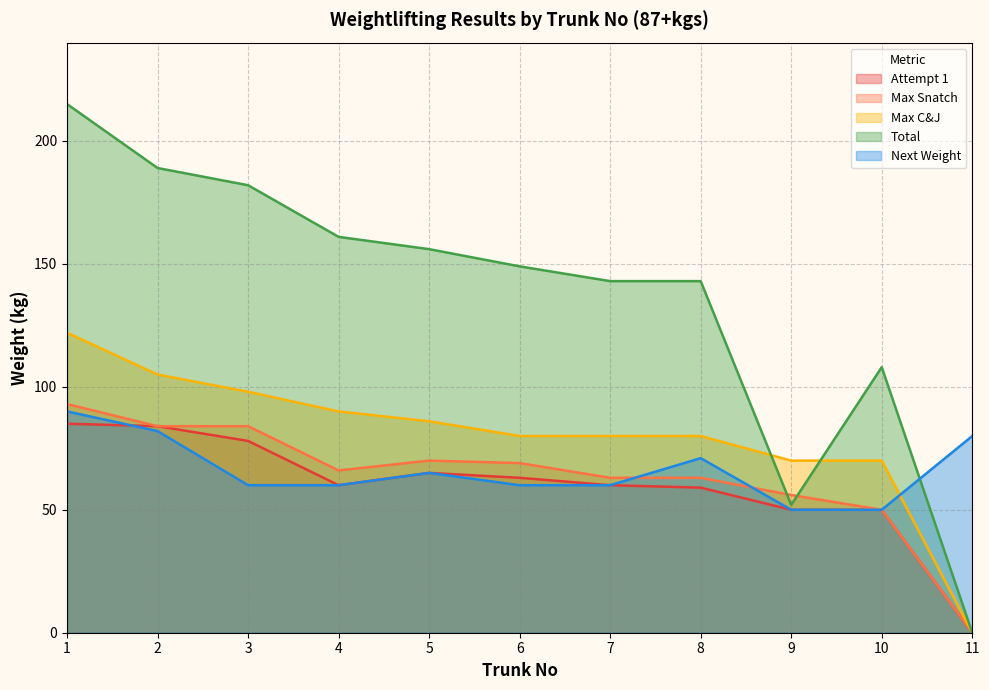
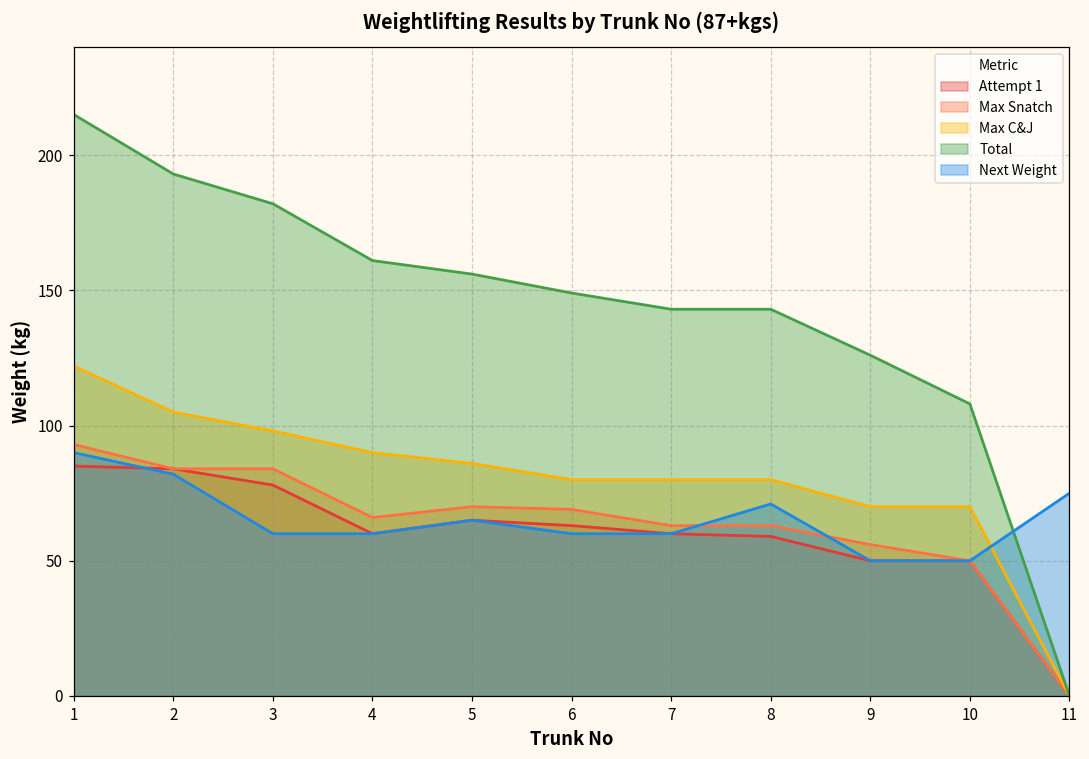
Total, 2: 189 -> 193
Total, 9: 52 -> 126
Next Weight, 11: 80 -> 75
